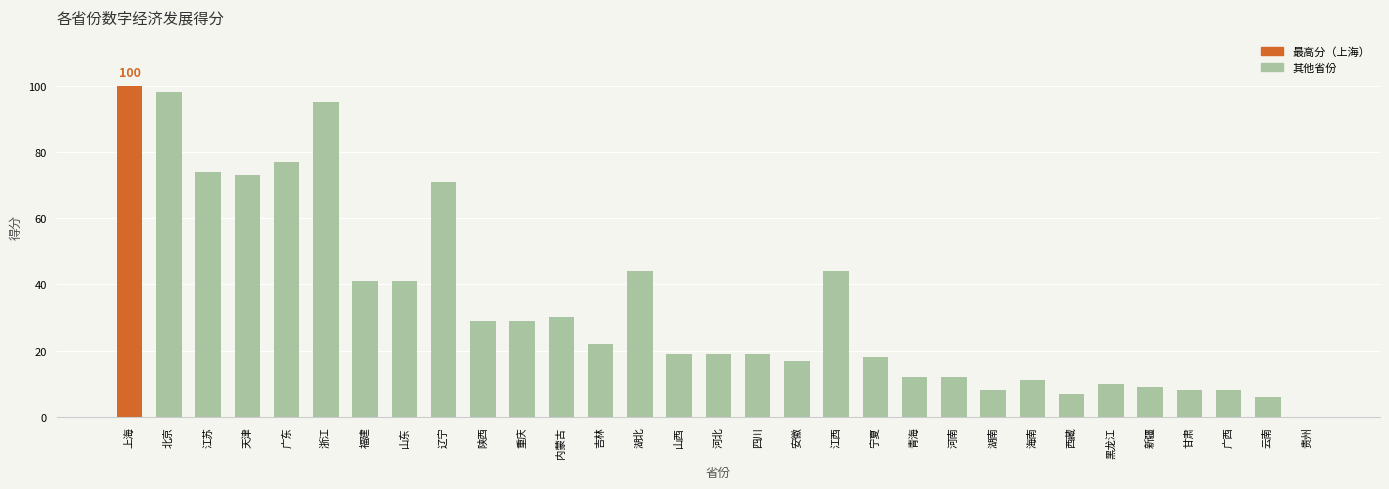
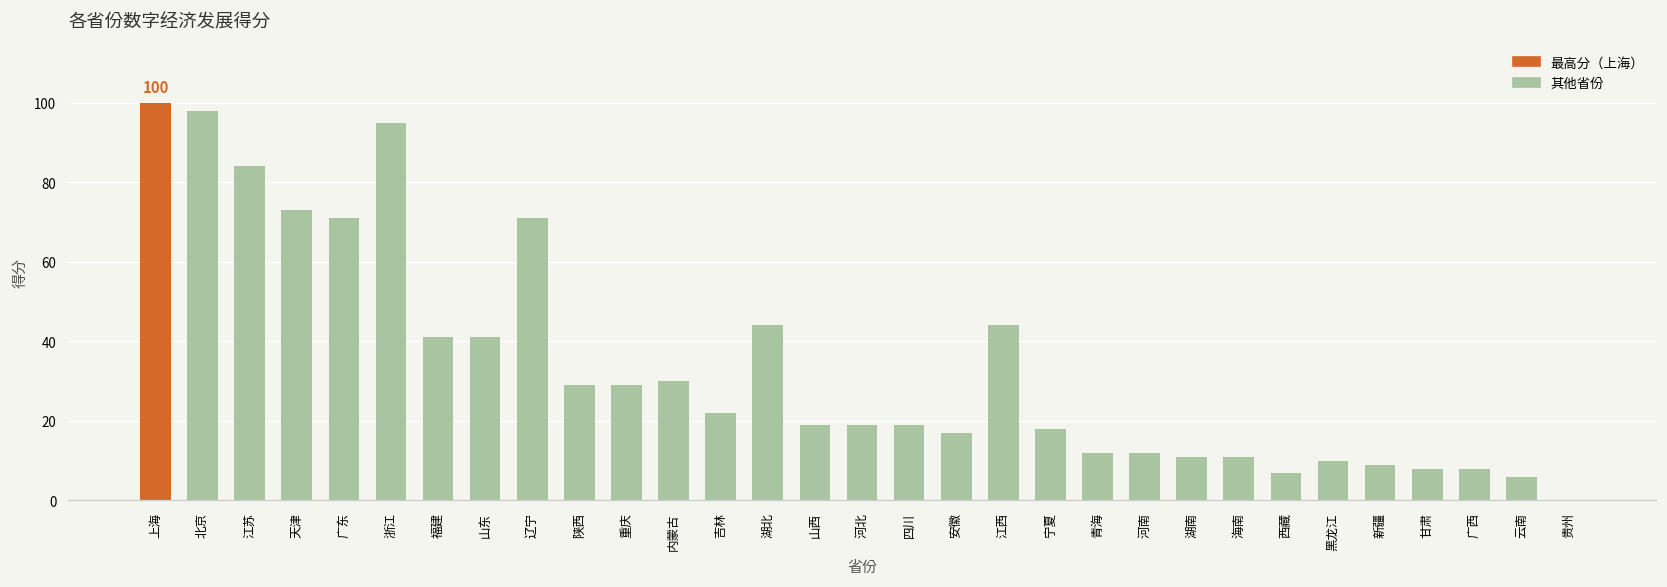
江苏: 74 -> 84
广东: 77 -> 71
湖南: 8 -> 11
